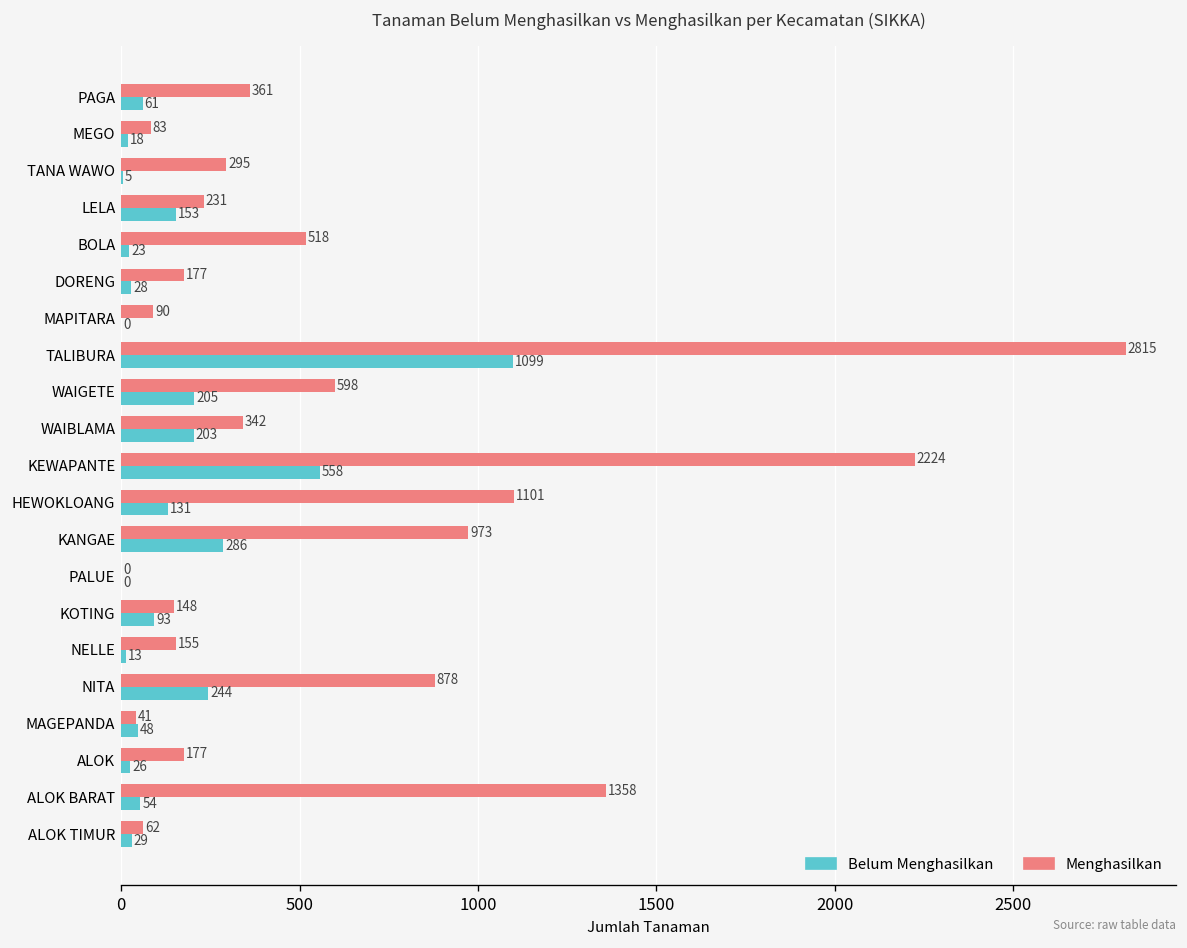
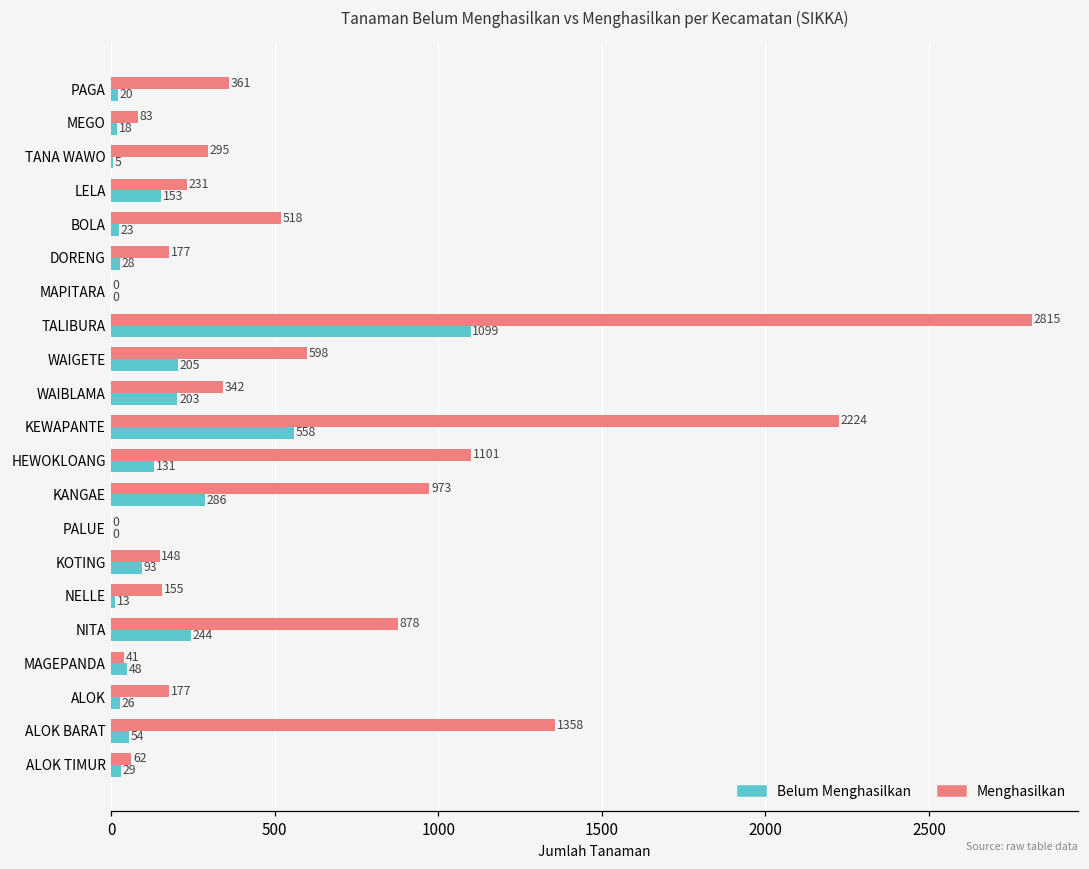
Belum Menghasilkan, PAGA: 61 -> 20
Menghasilkan, MAPITARA: 90 -> 0
